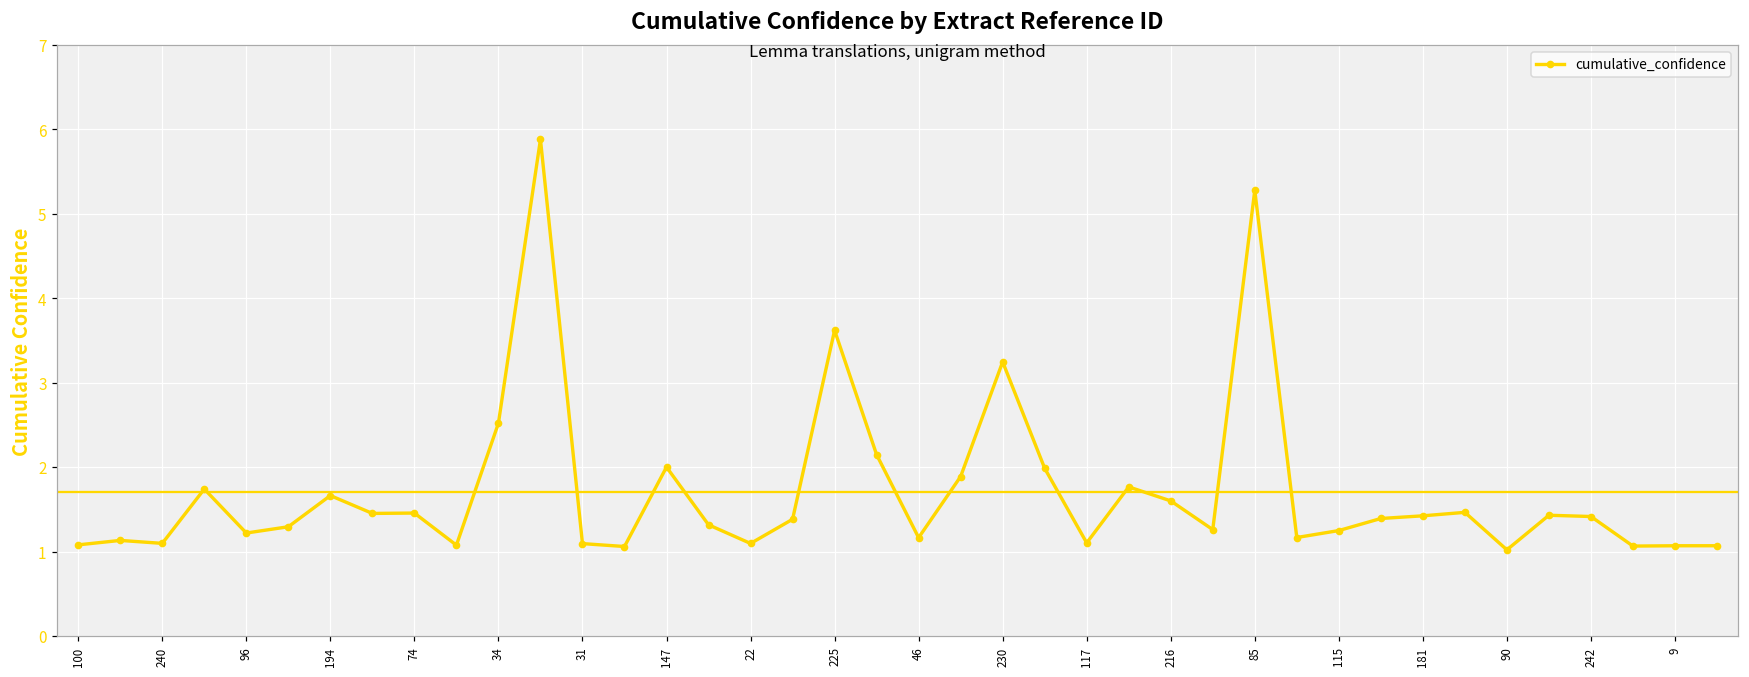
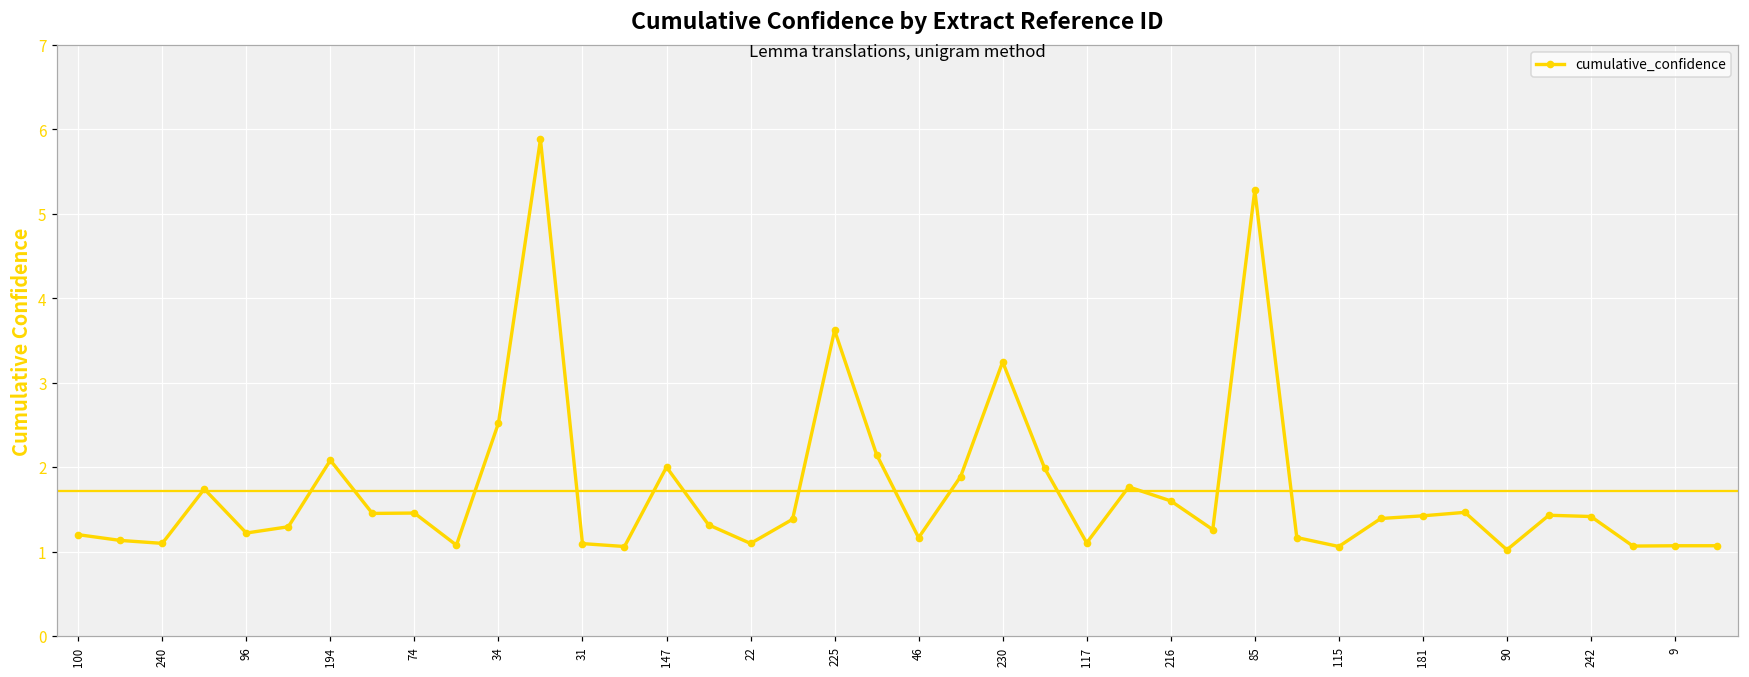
100: 1.1 -> 1.2
194: 1.7 -> 2.1
115: 1.2 -> 1.1
